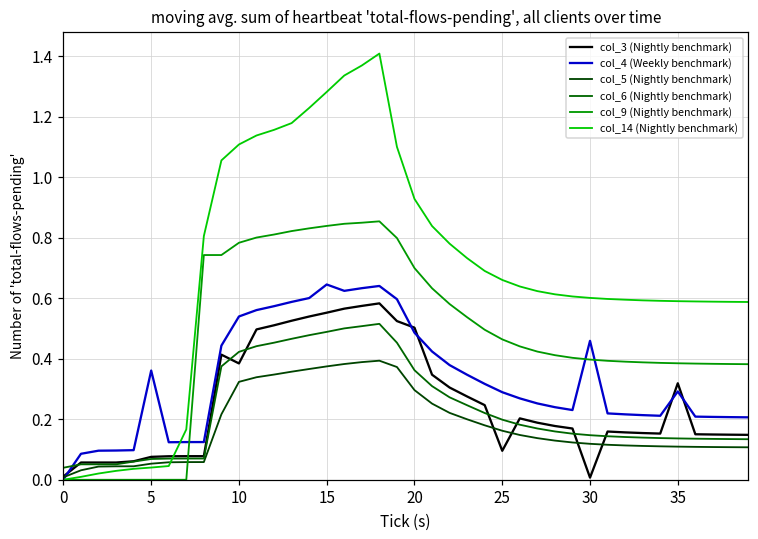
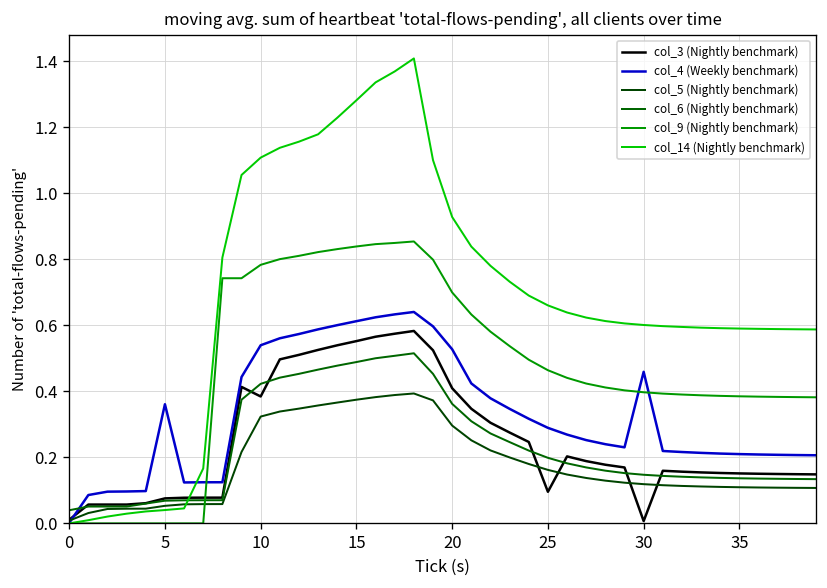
col_4 (Weekly benchmark), 15: 0.65 -> 0.61
col_3 (Nightly benchmark), 20: 0.50 -> 0.41
col_4 (Weekly benchmark), 20: 0.49 -> 0.53
col_3 (Nightly benchmark), 35: 0.32 -> 0.15
col_4 (Weekly benchmark), 35: 0.29 -> 0.21
